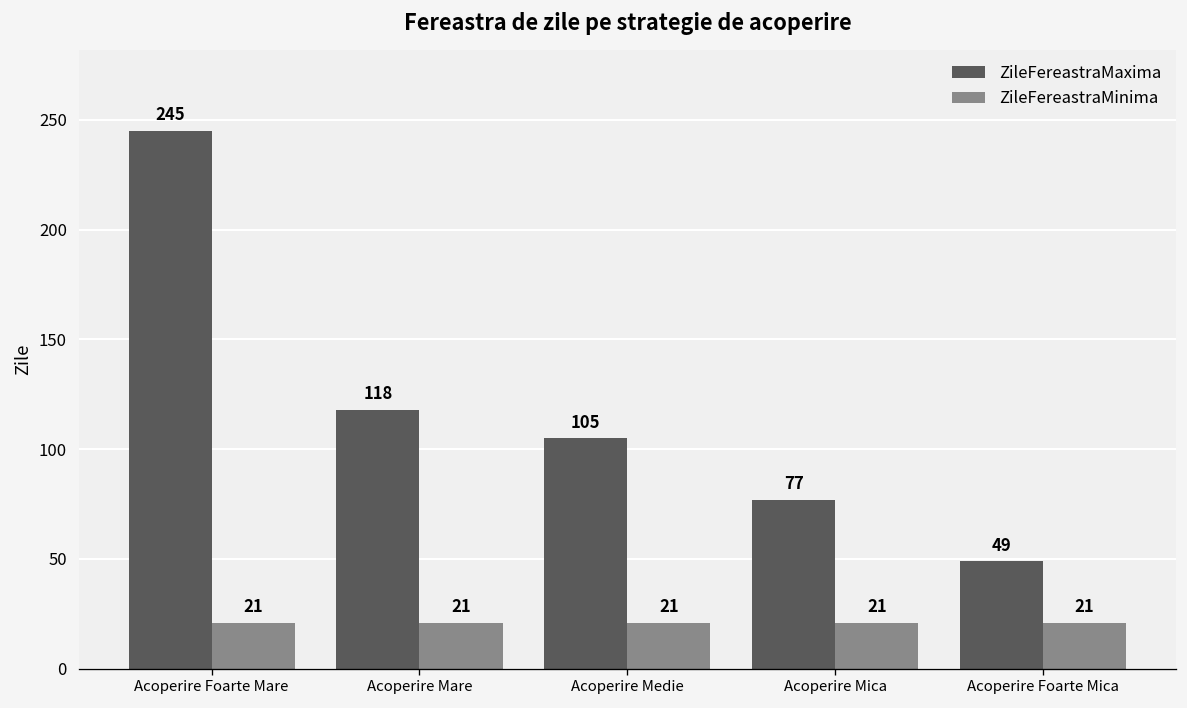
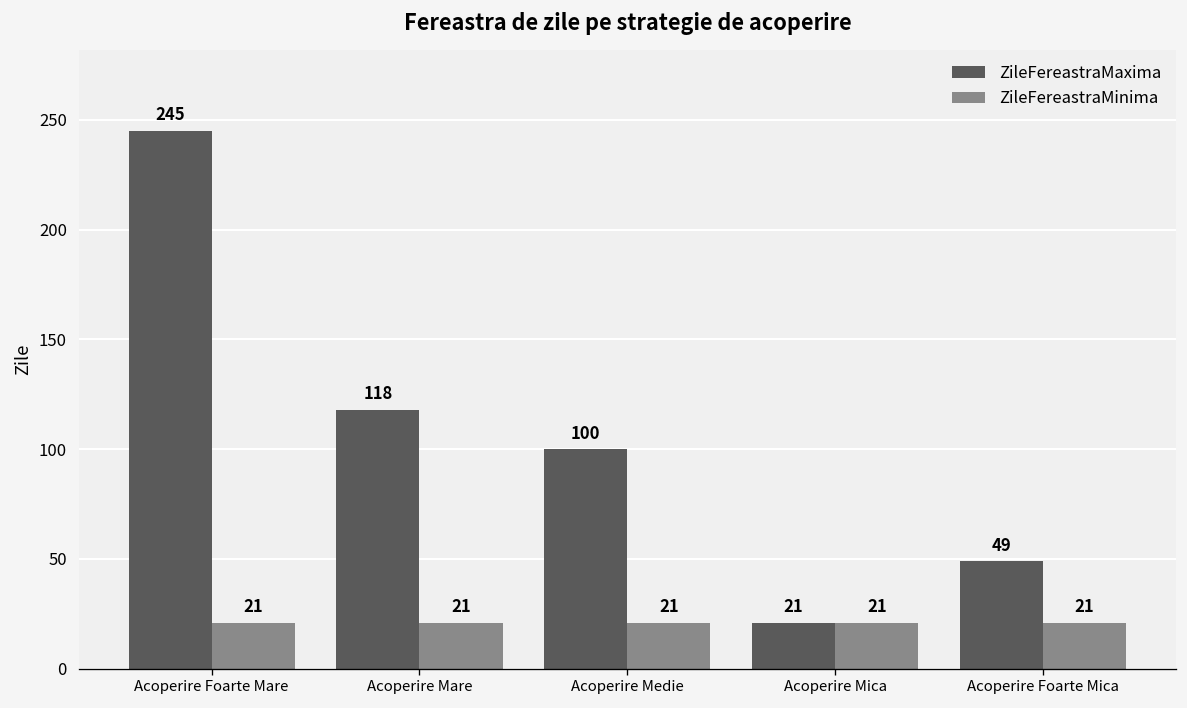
ZileFereastraMaxima, Acoperire Medie: 105 -> 100
ZileFereastraMaxima, Acoperire Mica: 77 -> 21
